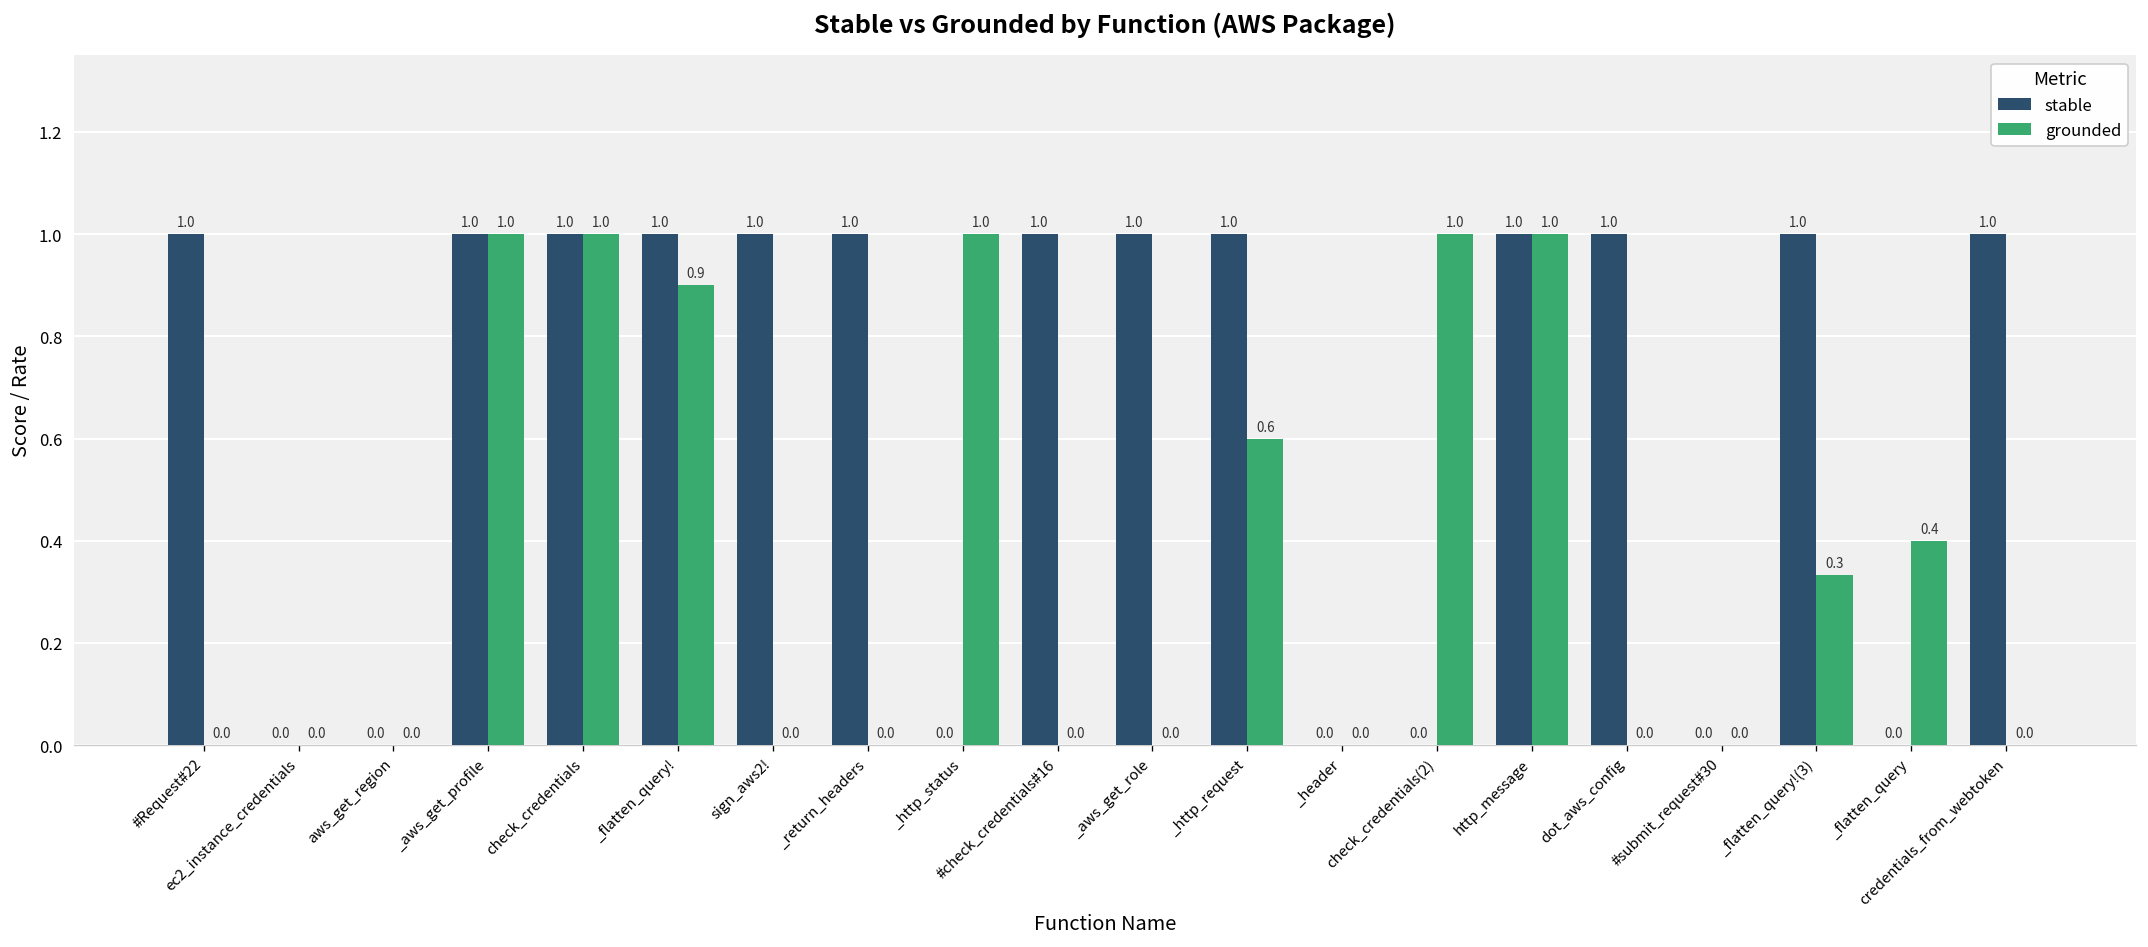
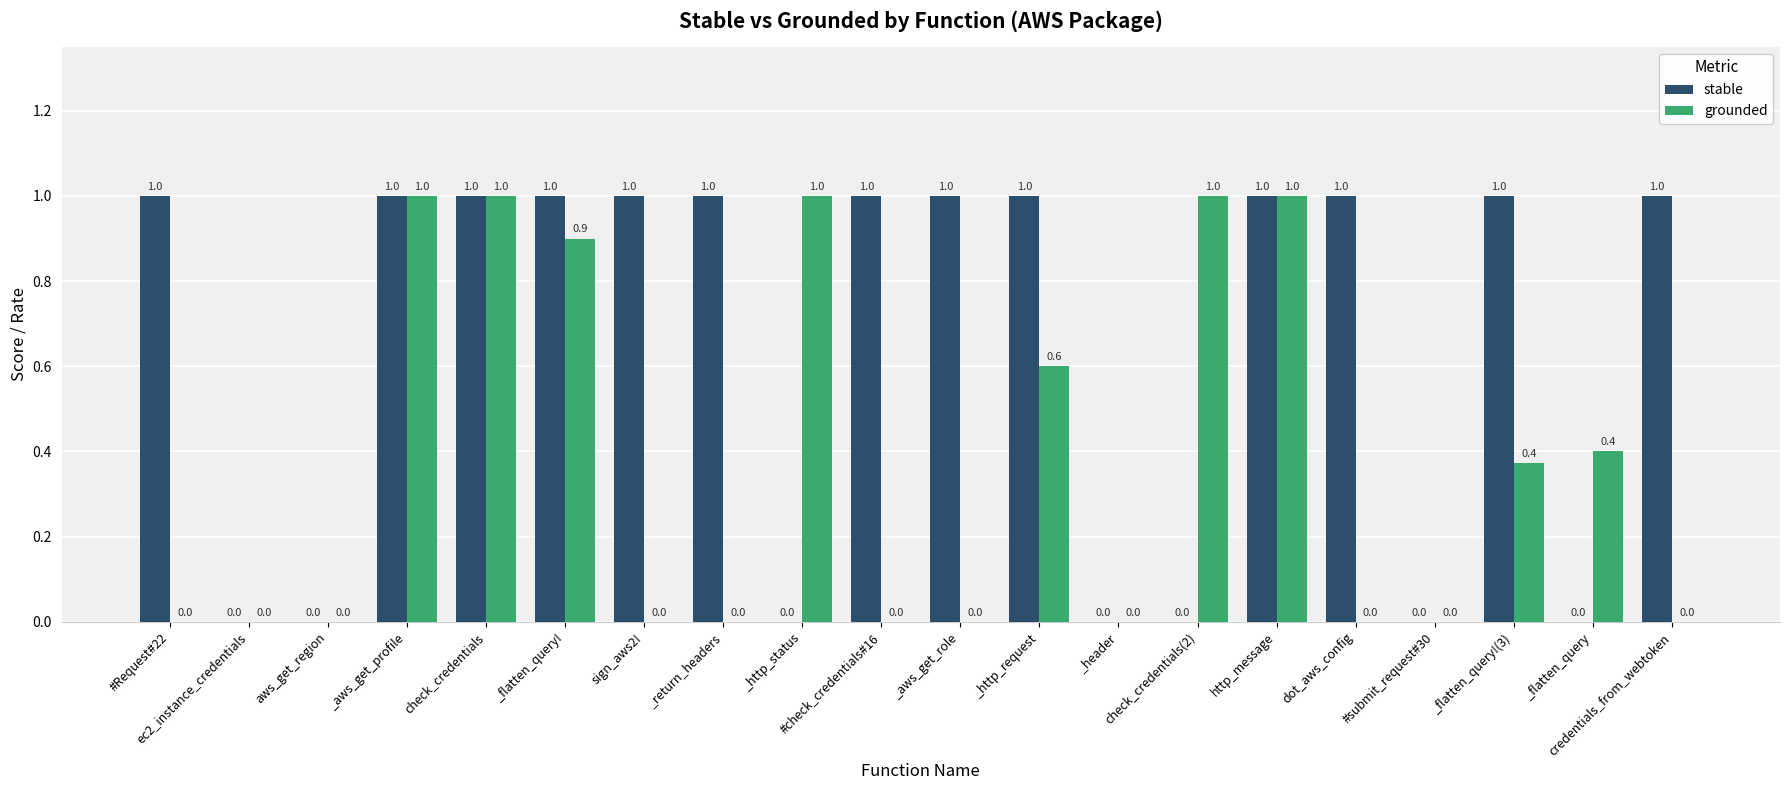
grounded, _flatten_query!(3): 0.3 -> 0.4
